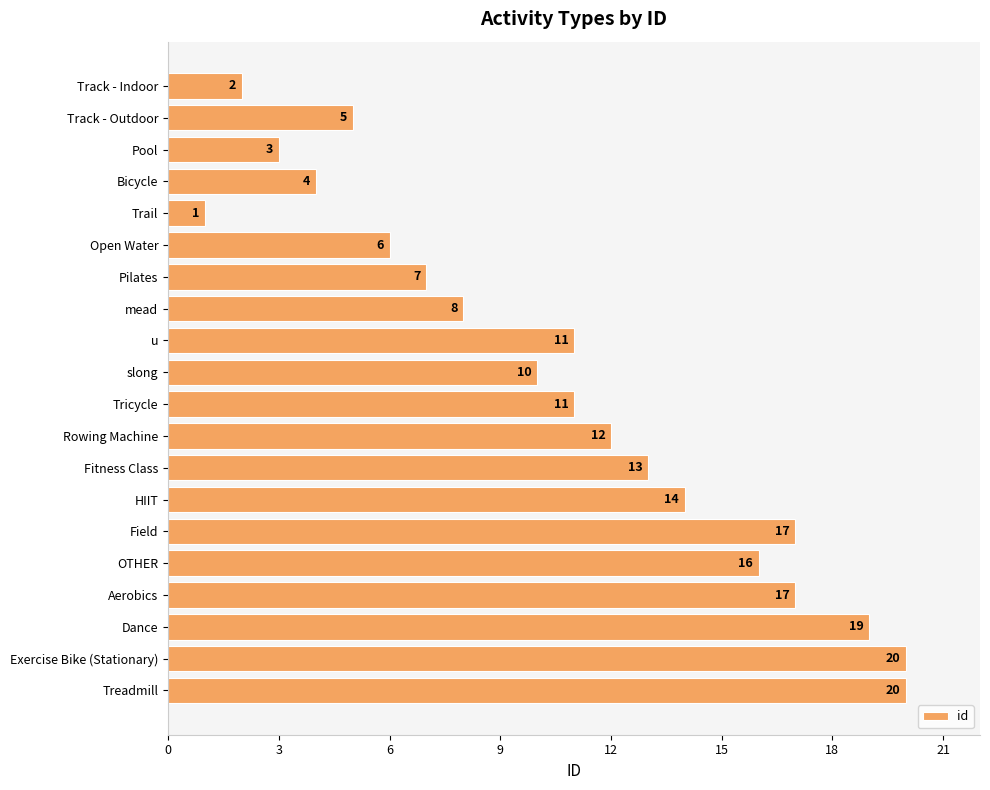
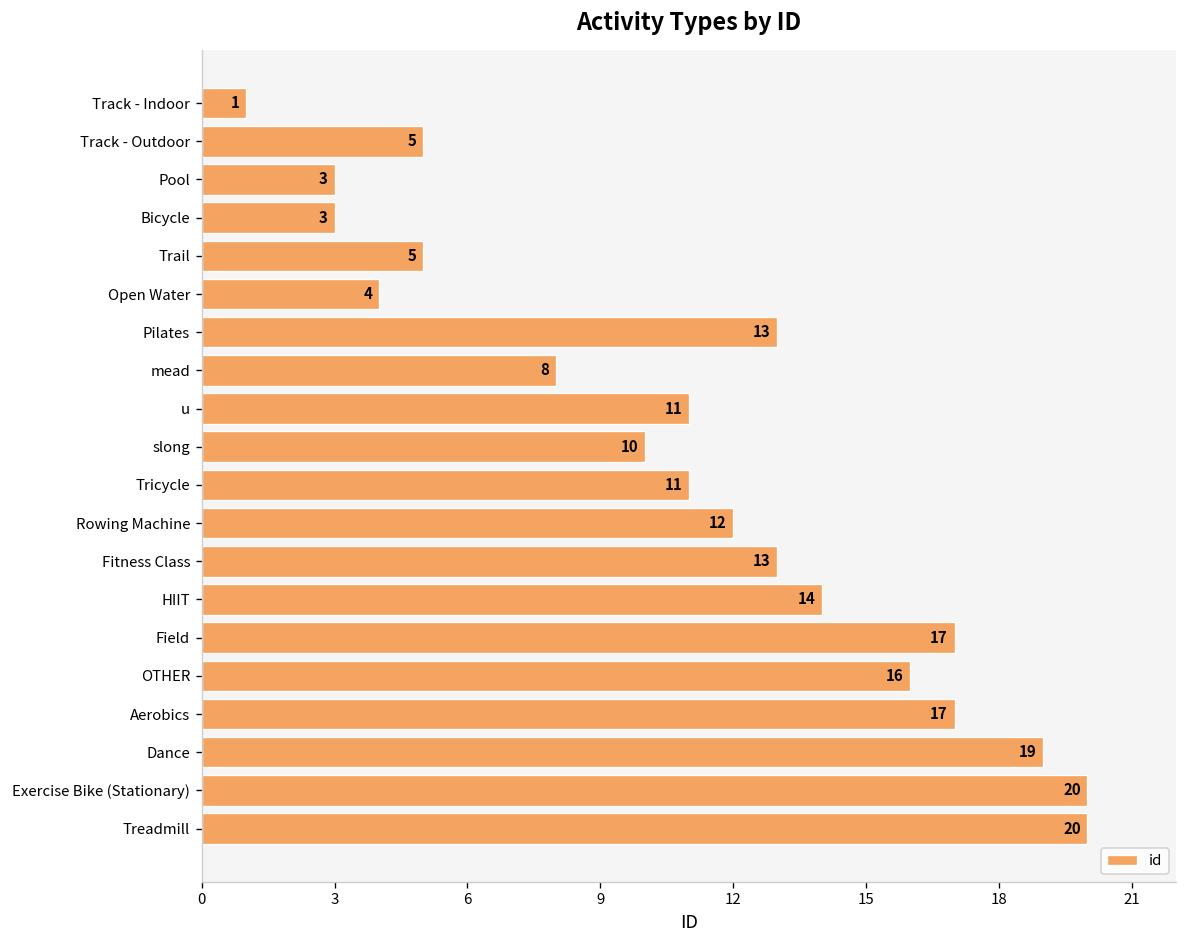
Track - Indoor: 2 -> 1
Bicycle: 4 -> 3
Trail: 1 -> 5
Open Water: 6 -> 4
Pilates: 7 -> 13
